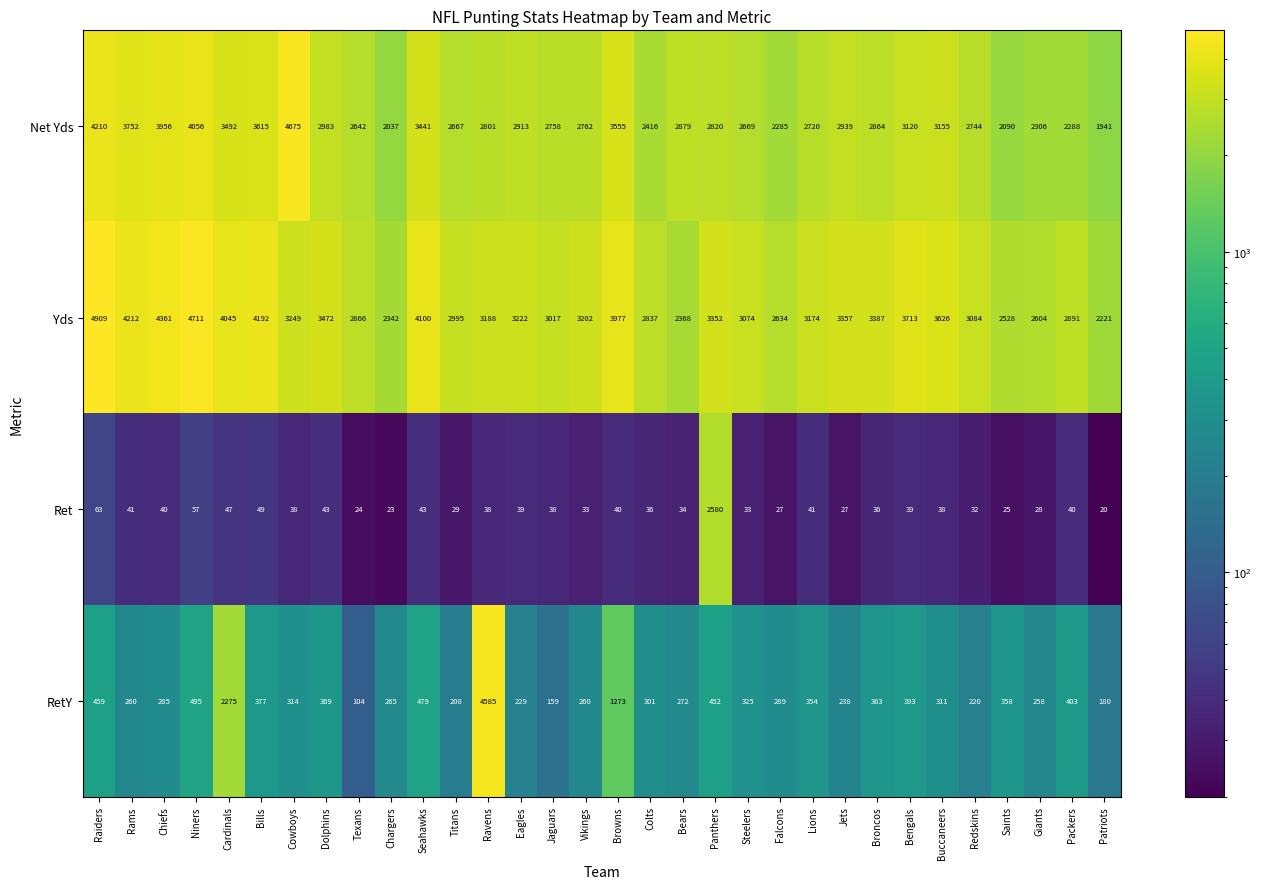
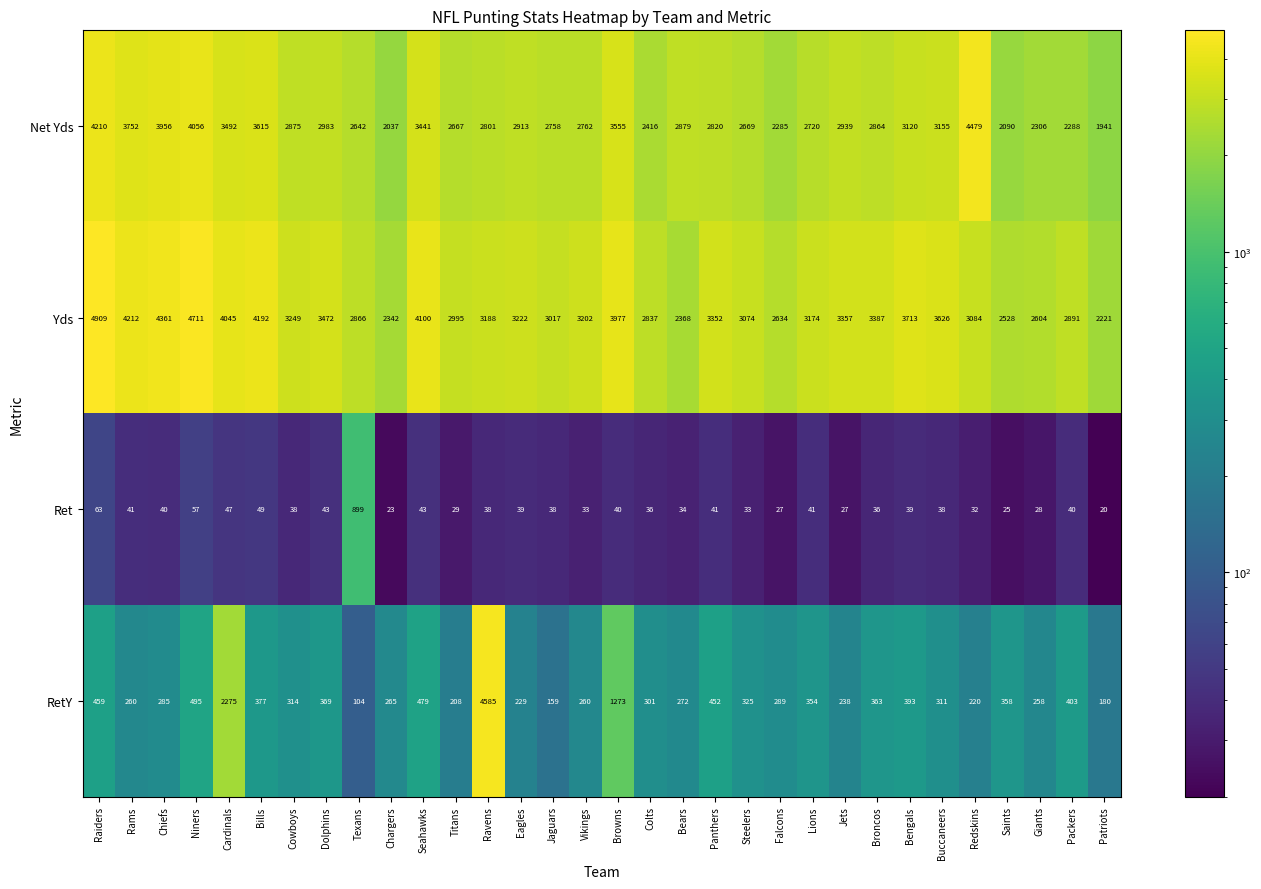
Net Yds, Cowboys: 4675 -> 2875
Net Yds, Redskins: 2744 -> 4479
Ret, Texans: 24 -> 899
Ret, Panthers: 2580 -> 41
